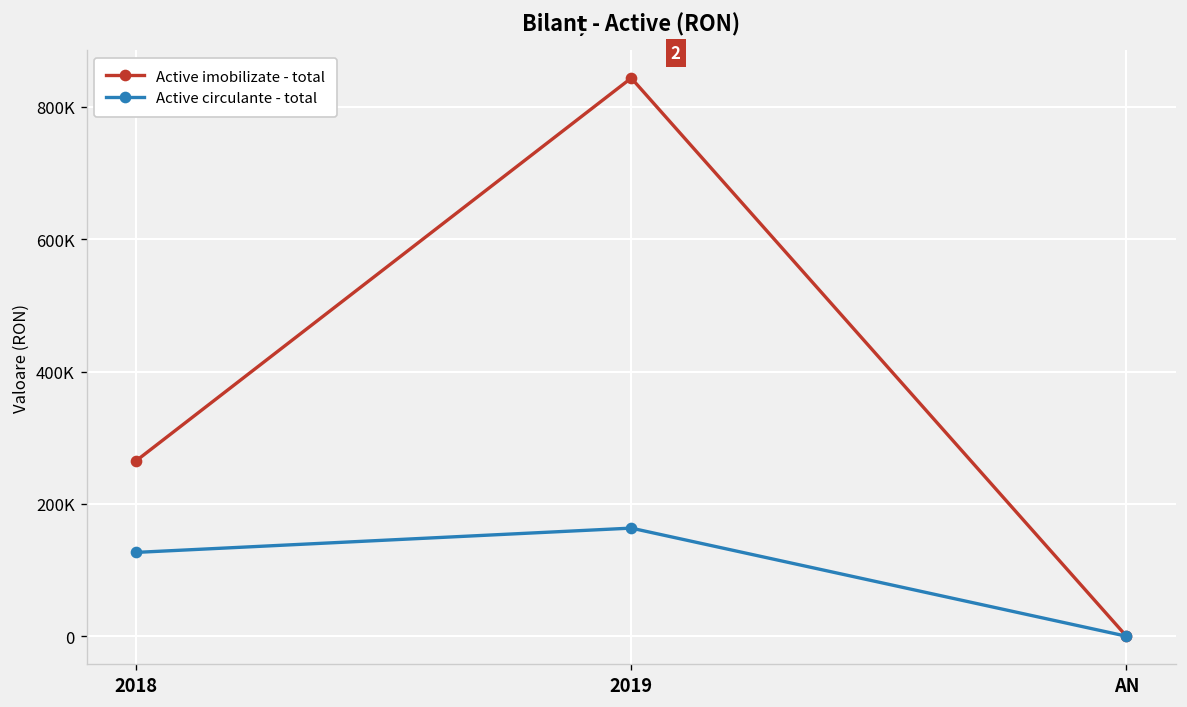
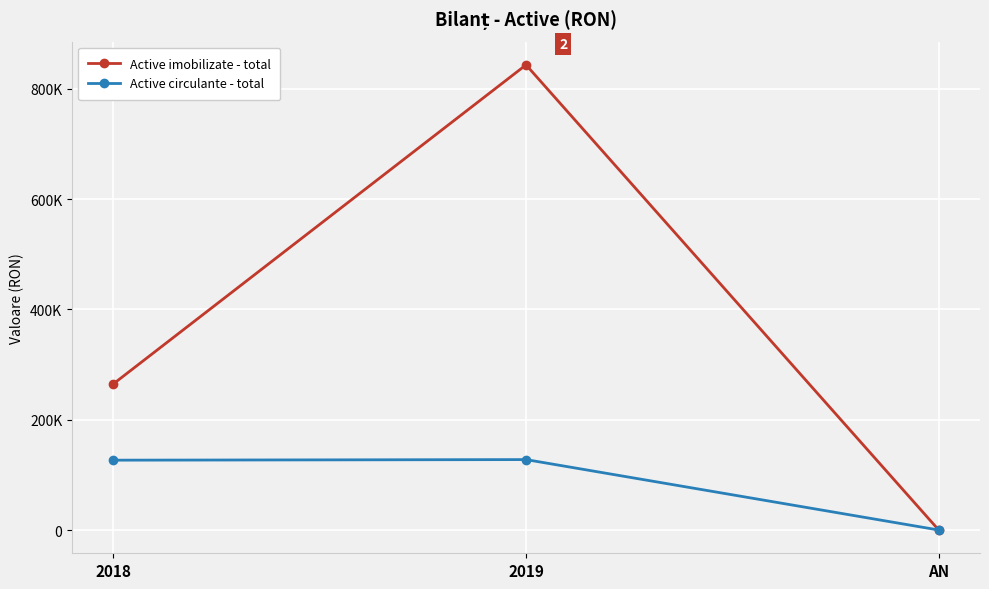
Active circulante - total, 2019: 160000 -> 130000
